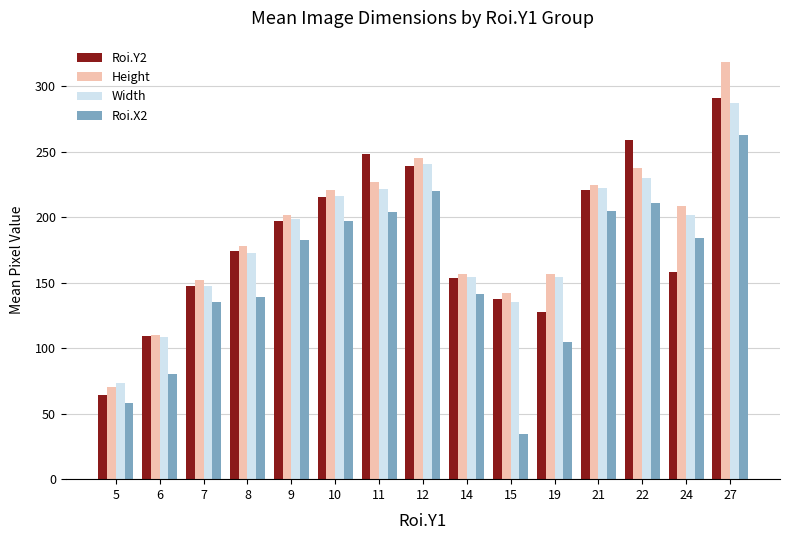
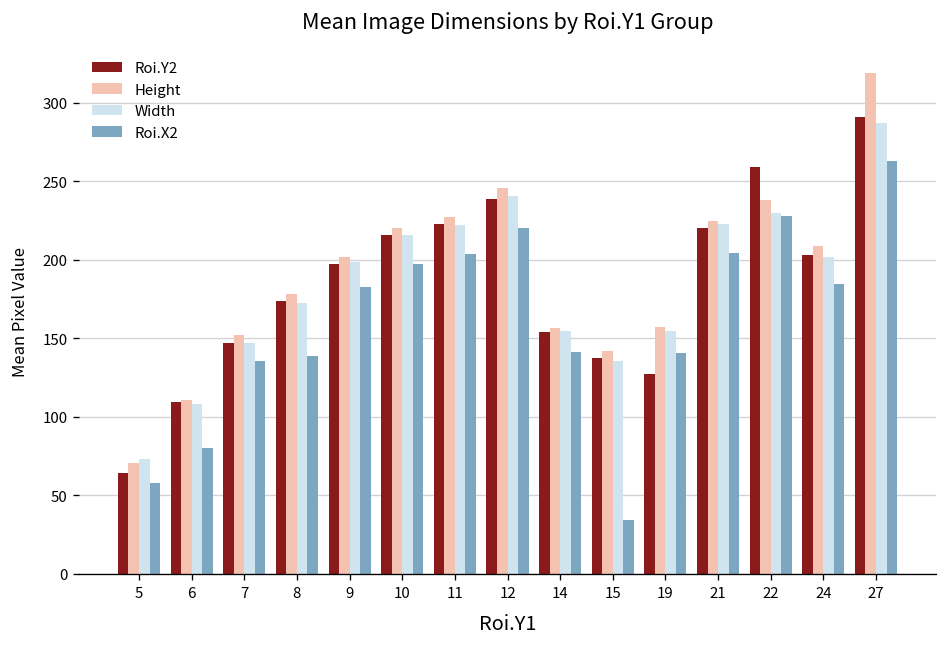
Roi.Y2, 11: 248 -> 223
Roi.X2, 19: 105 -> 141
Roi.X2, 22: 211 -> 228
Roi.Y2, 24: 158 -> 203
